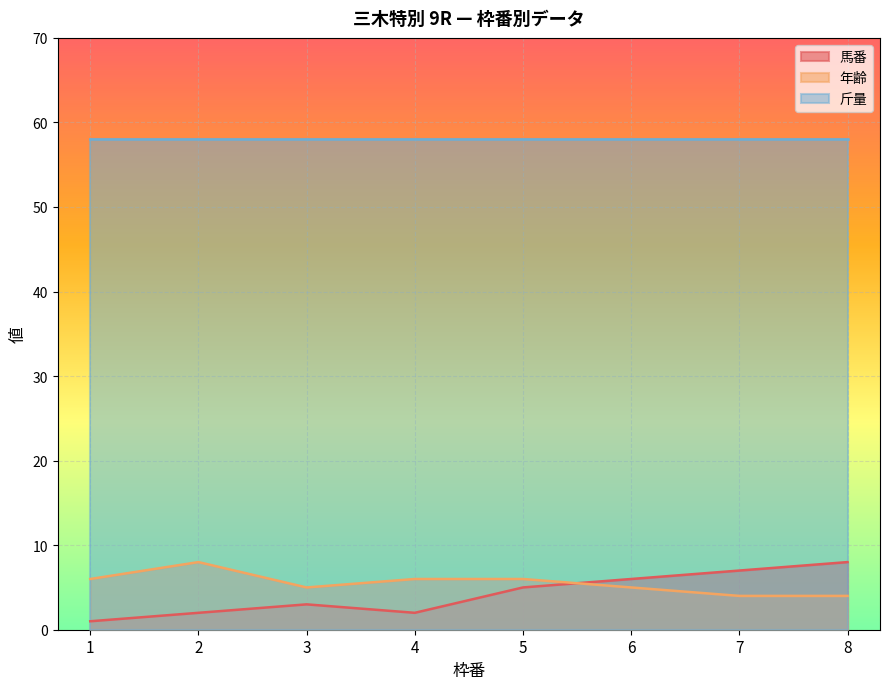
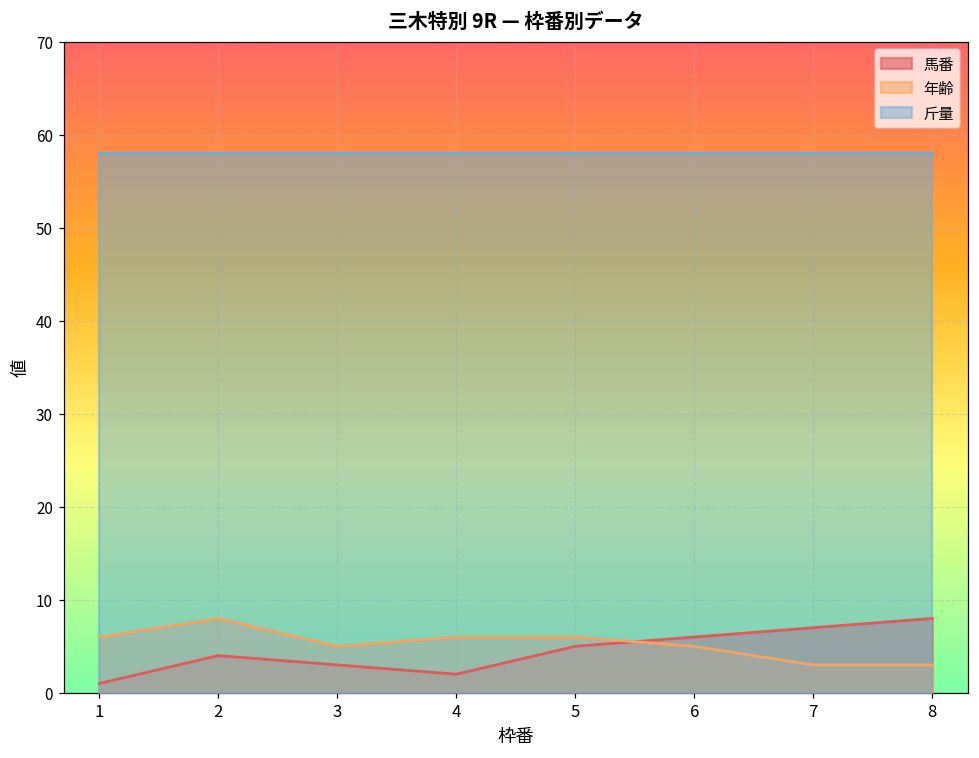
馬番, 2: 2 -> 4
年齢, 7: 4 -> 3
年齢, 8: 4 -> 3
